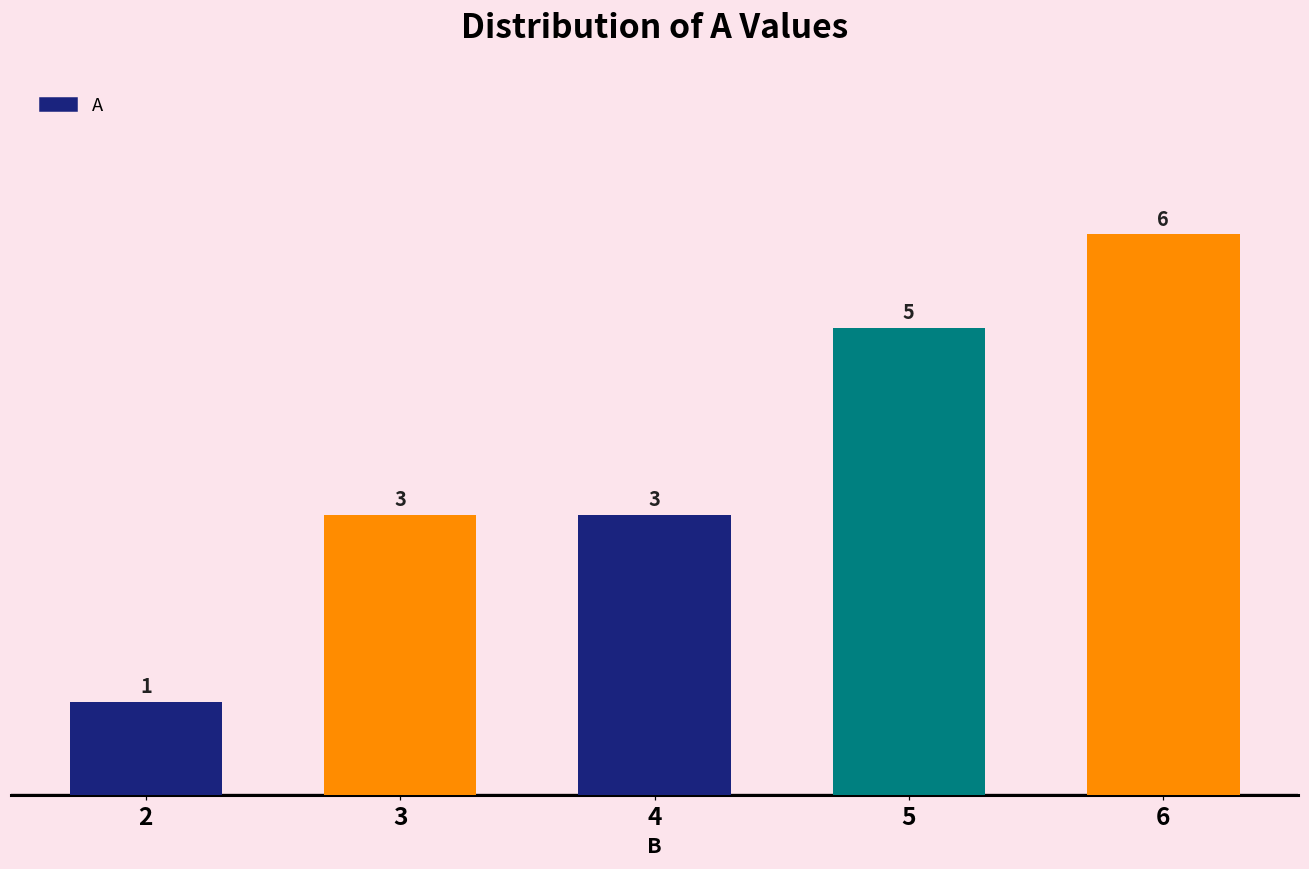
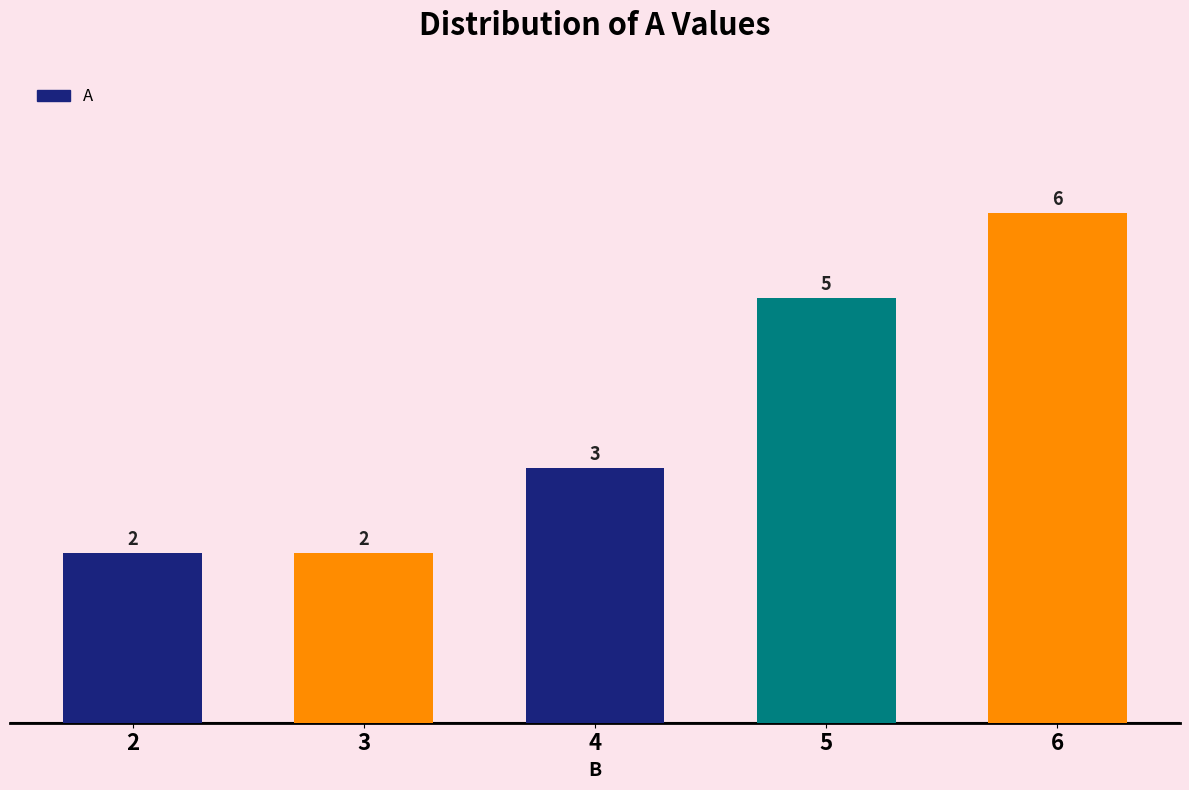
2: 1 -> 2
3: 3 -> 2
